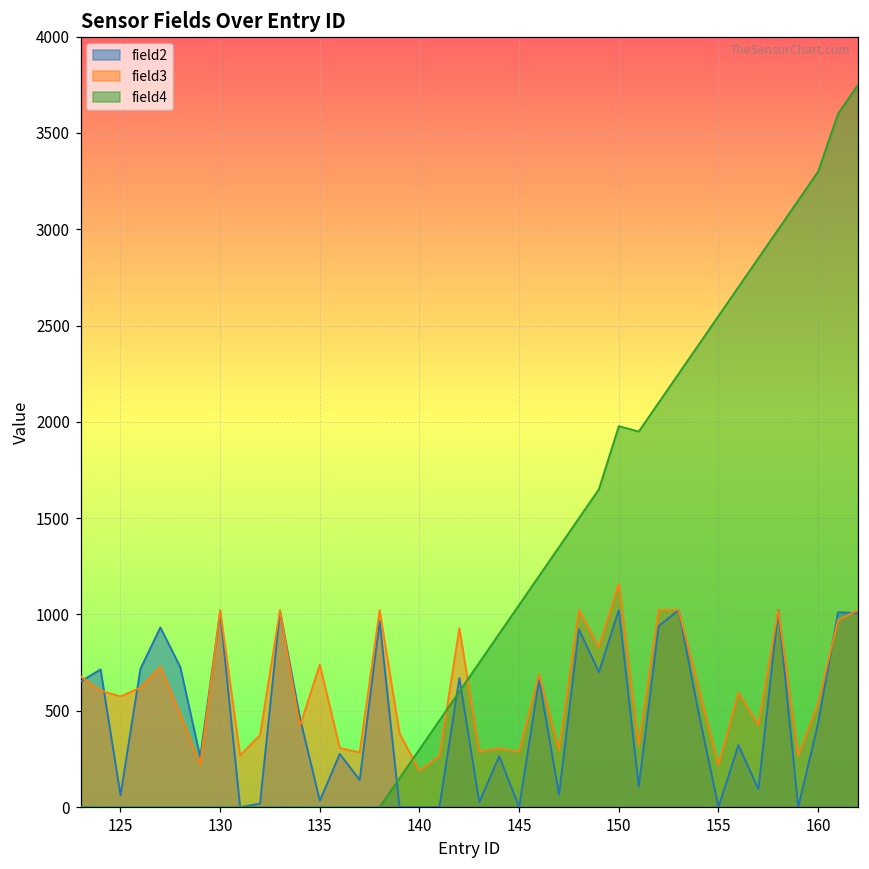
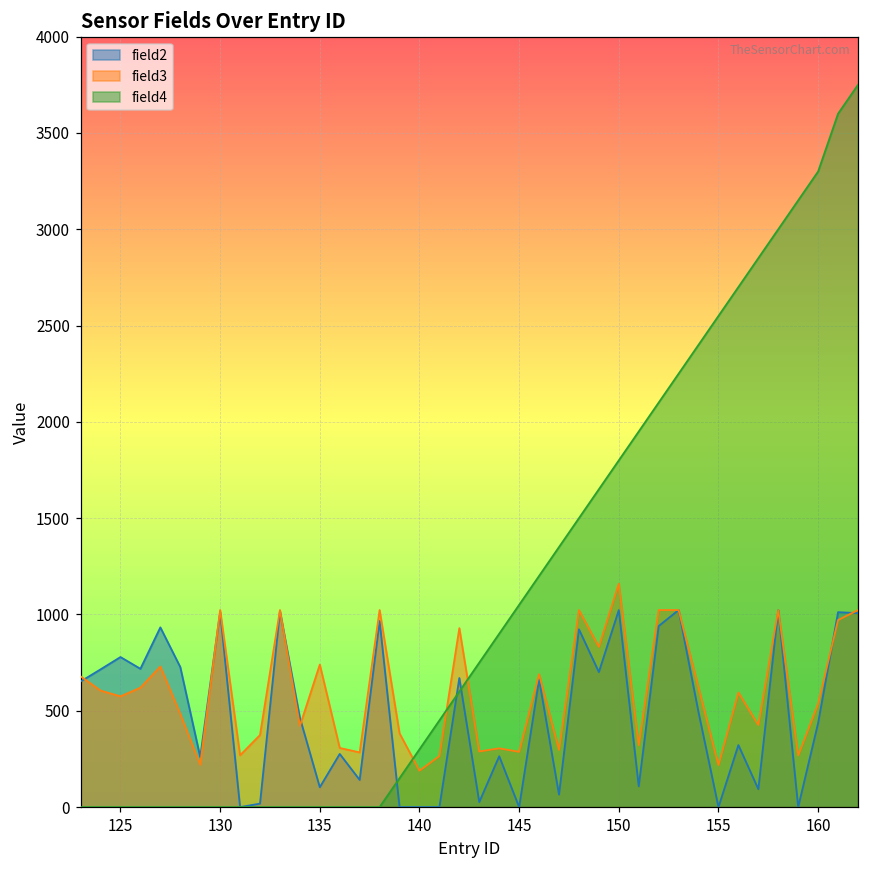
field2, 125: 60 -> 780
field2, 135: 30 -> 100
field4, 150: 1980 -> 1800
